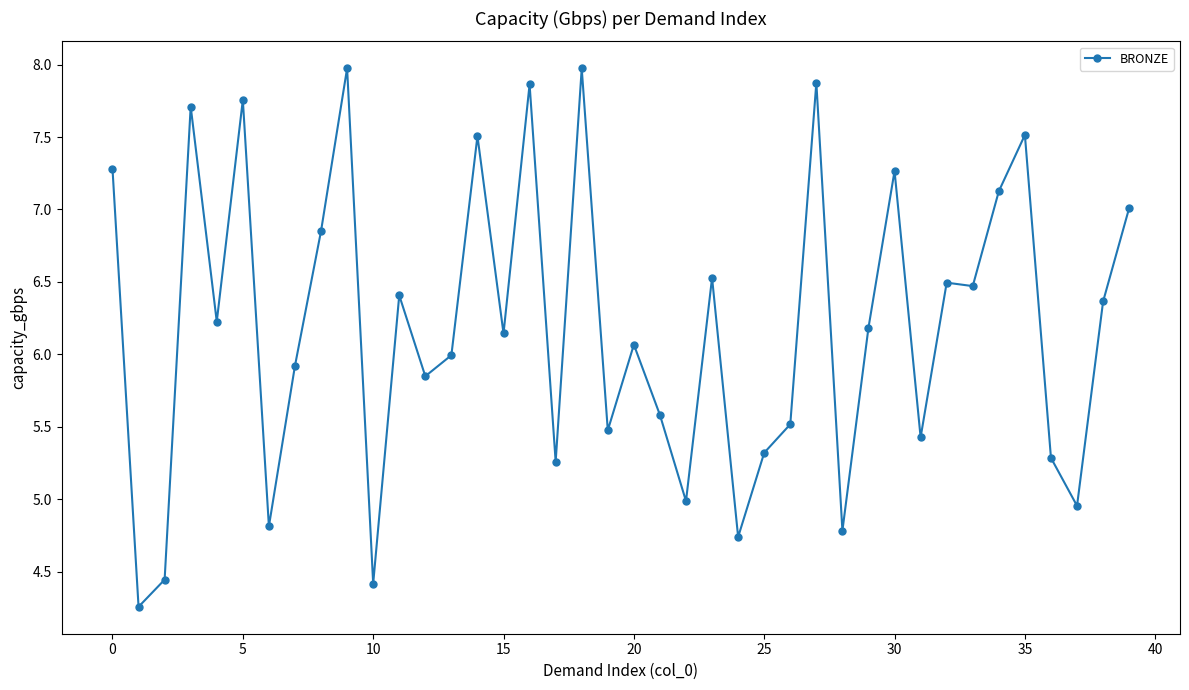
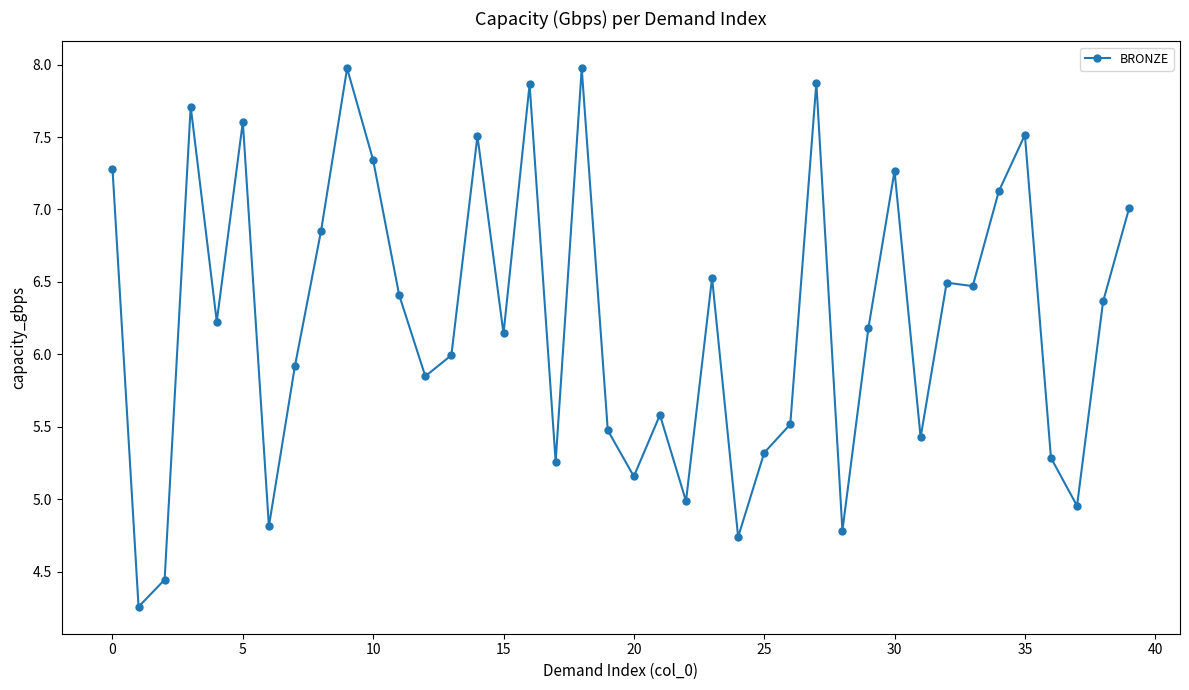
5: 7.76 -> 7.60
10: 4.42 -> 7.34
20: 6.07 -> 5.16
